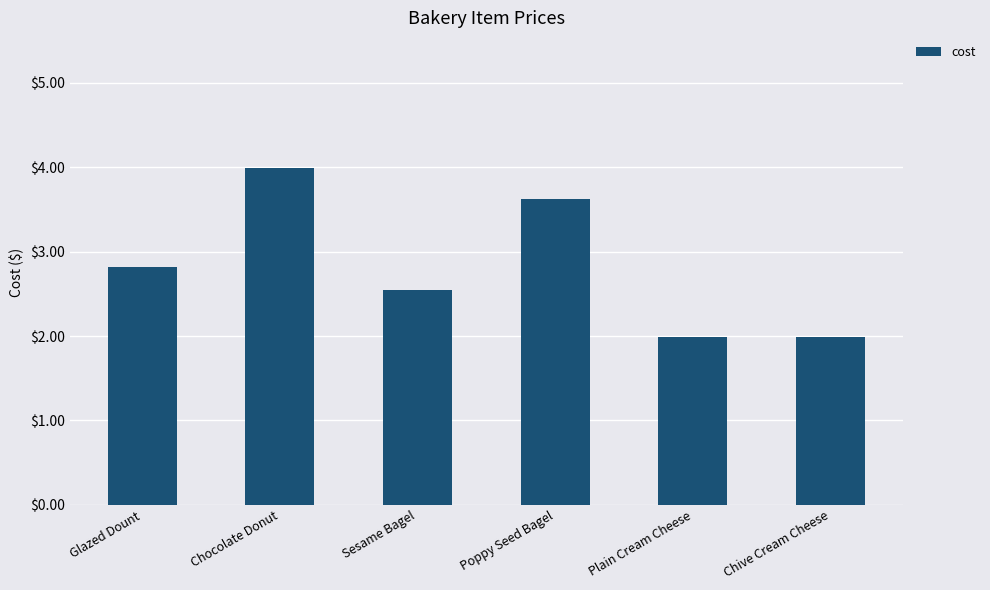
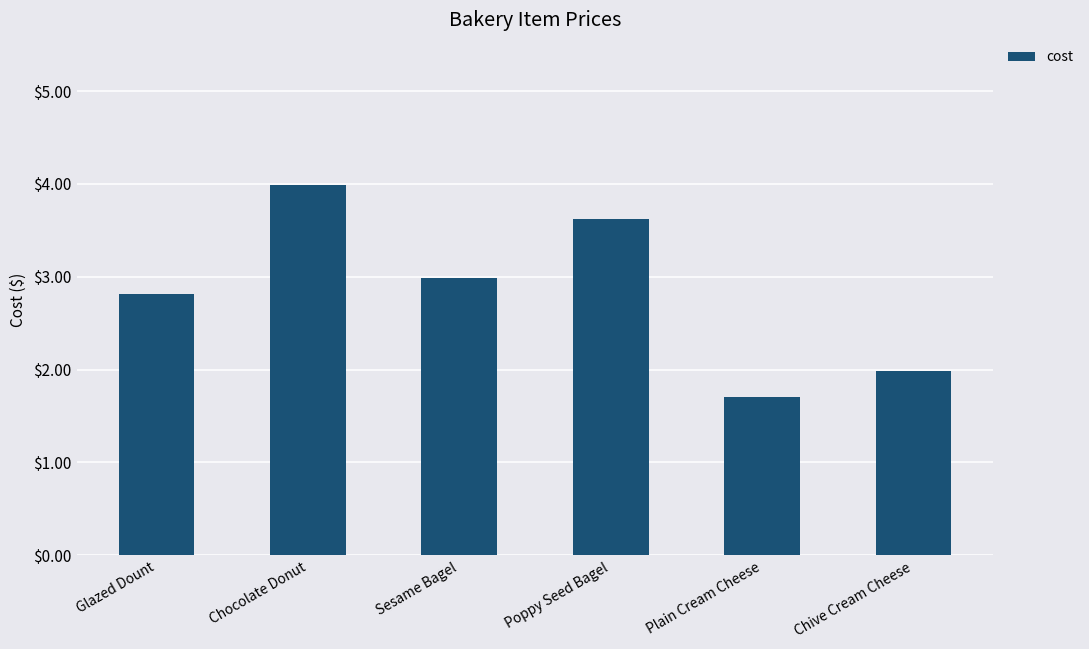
Sesame Bagel: $2.6 -> $3.0
Plain Cream Cheese: $2.0 -> $1.7
